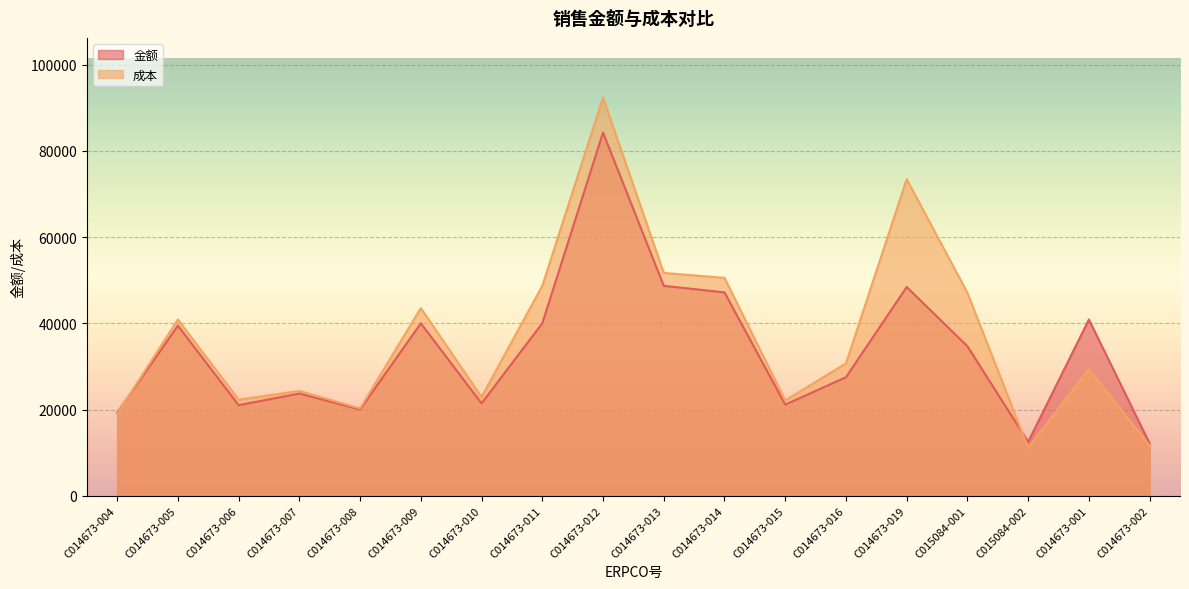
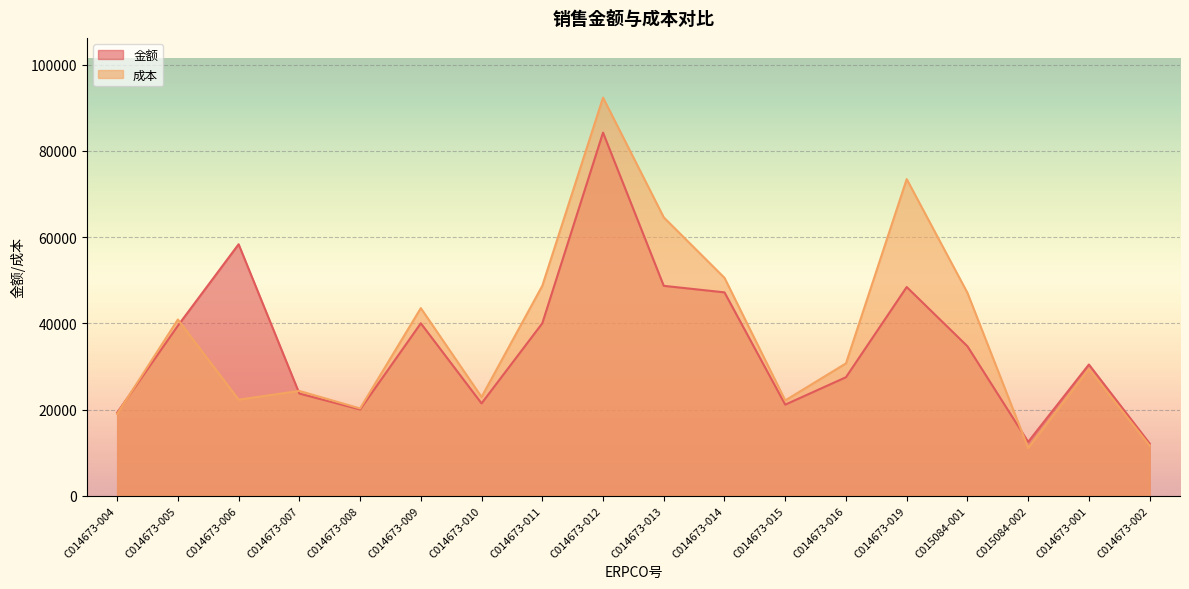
金额, C014673-006: 21000 -> 58000
成本, C014673-013: 52000 -> 65000
金额, C014673-001: 41000 -> 30000
